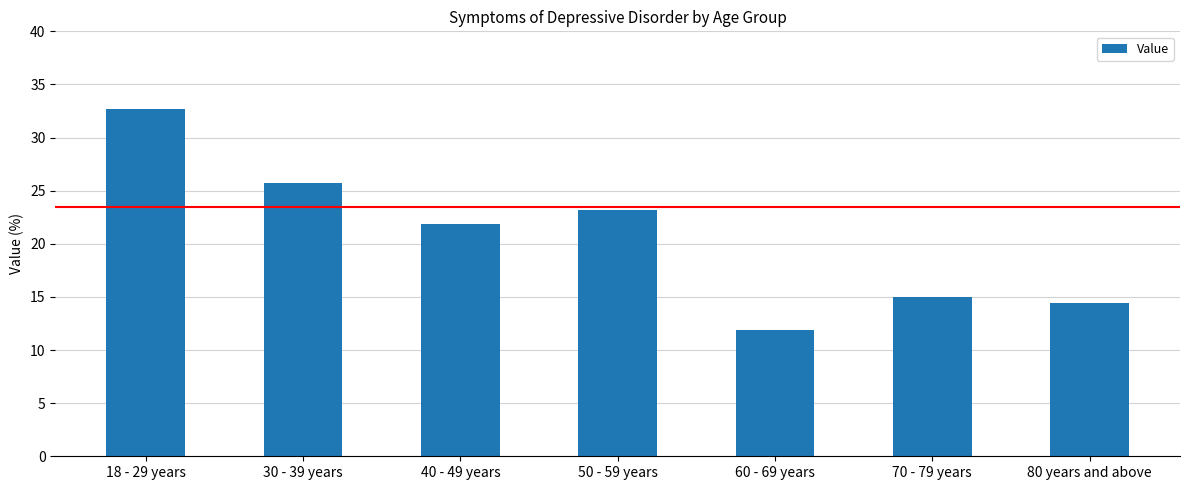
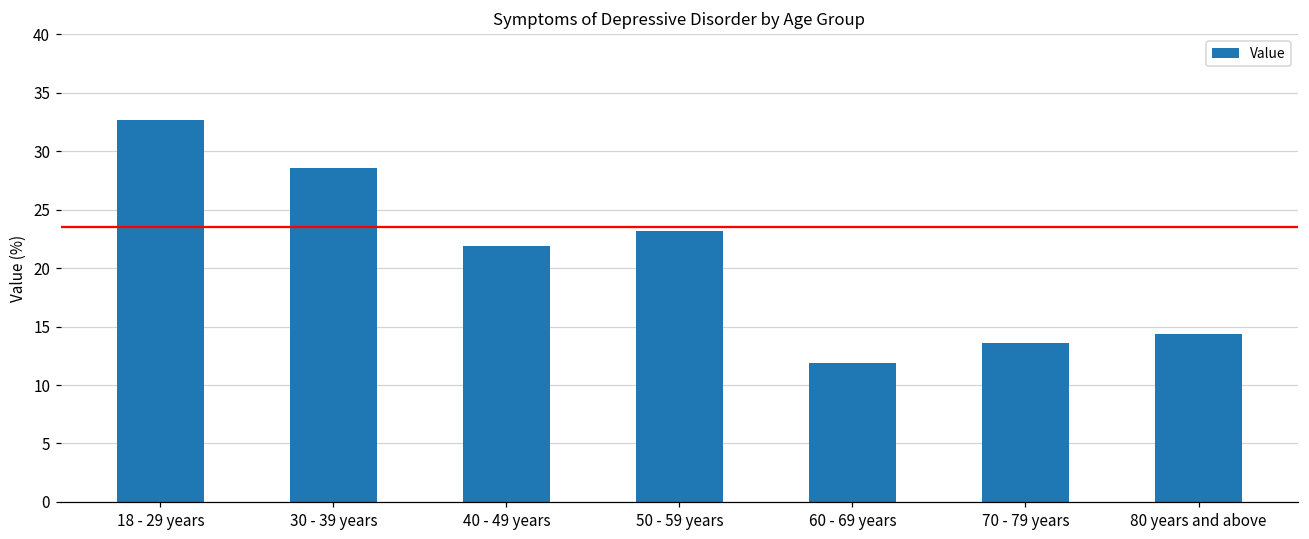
30 - 39 years: 25.7 -> 28.6
70 - 79 years: 15.0 -> 13.6
